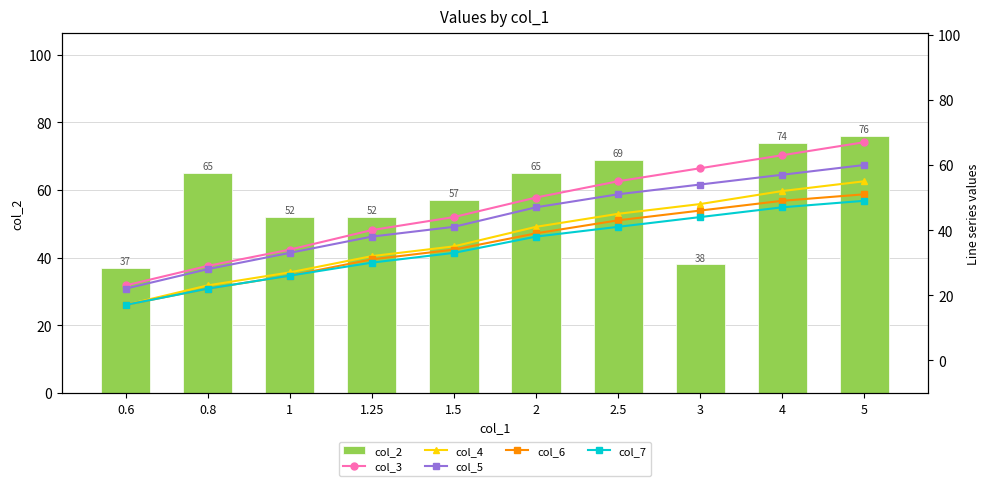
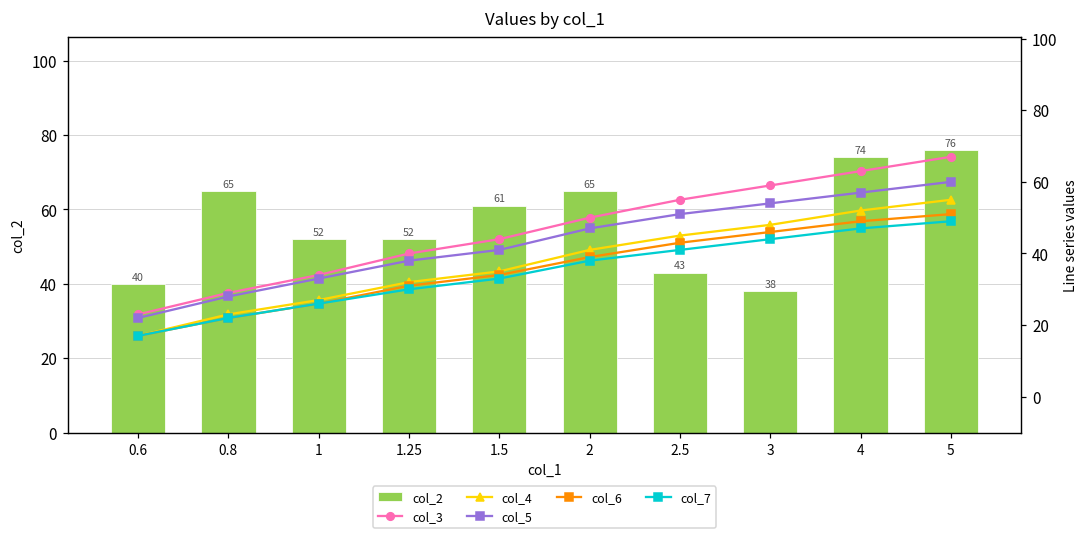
col_2, 0.6: 37 -> 40
col_2, 1.5: 57 -> 61
col_2, 2.5: 69 -> 43
